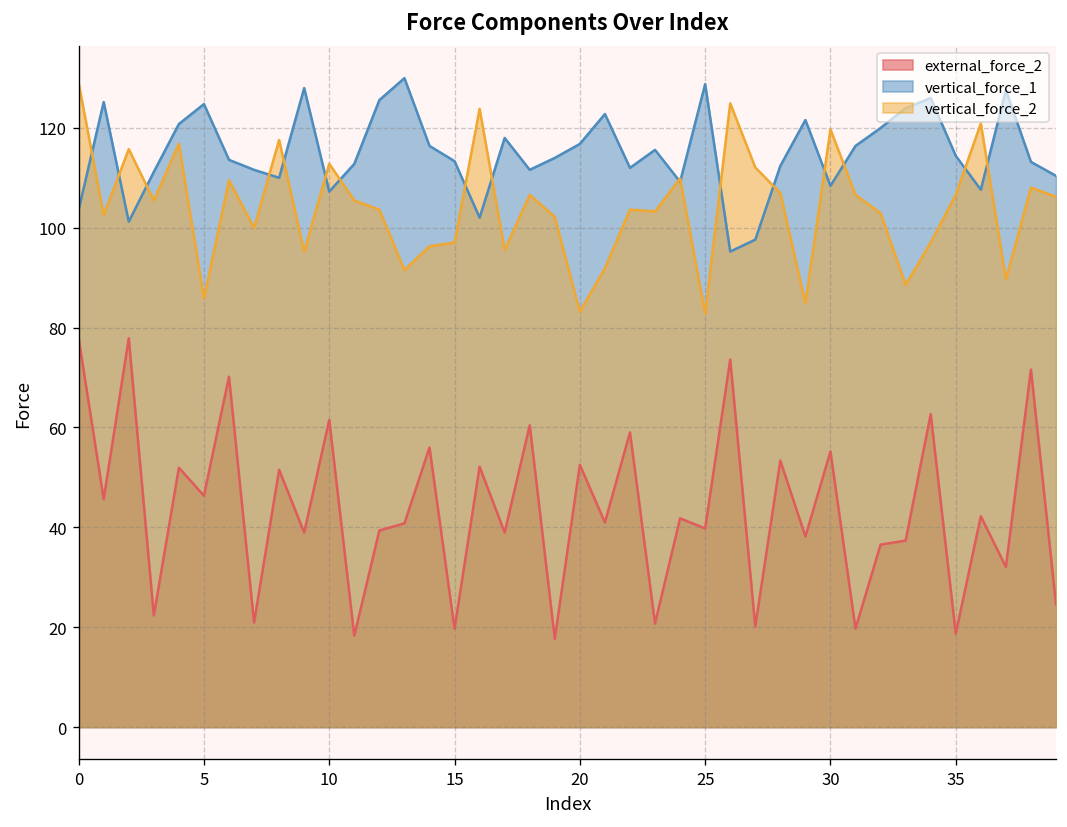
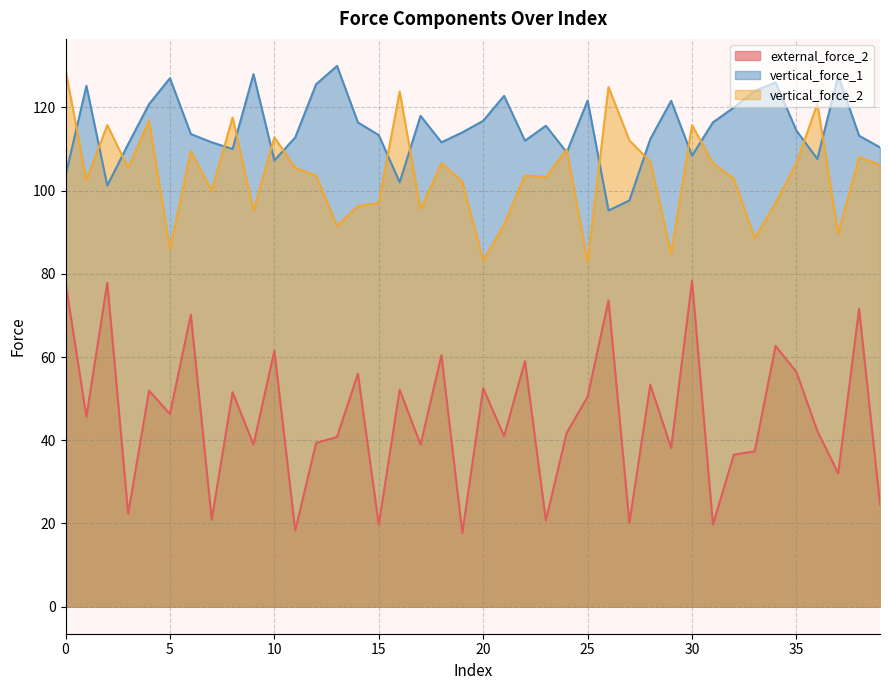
vertical_force_1, 5: 125 -> 127
external_force_2, 25: 40 -> 50
vertical_force_1, 25: 129 -> 122
external_force_2, 30: 55 -> 78
vertical_force_2, 30: 120 -> 116
external_force_2, 35: 19 -> 56
